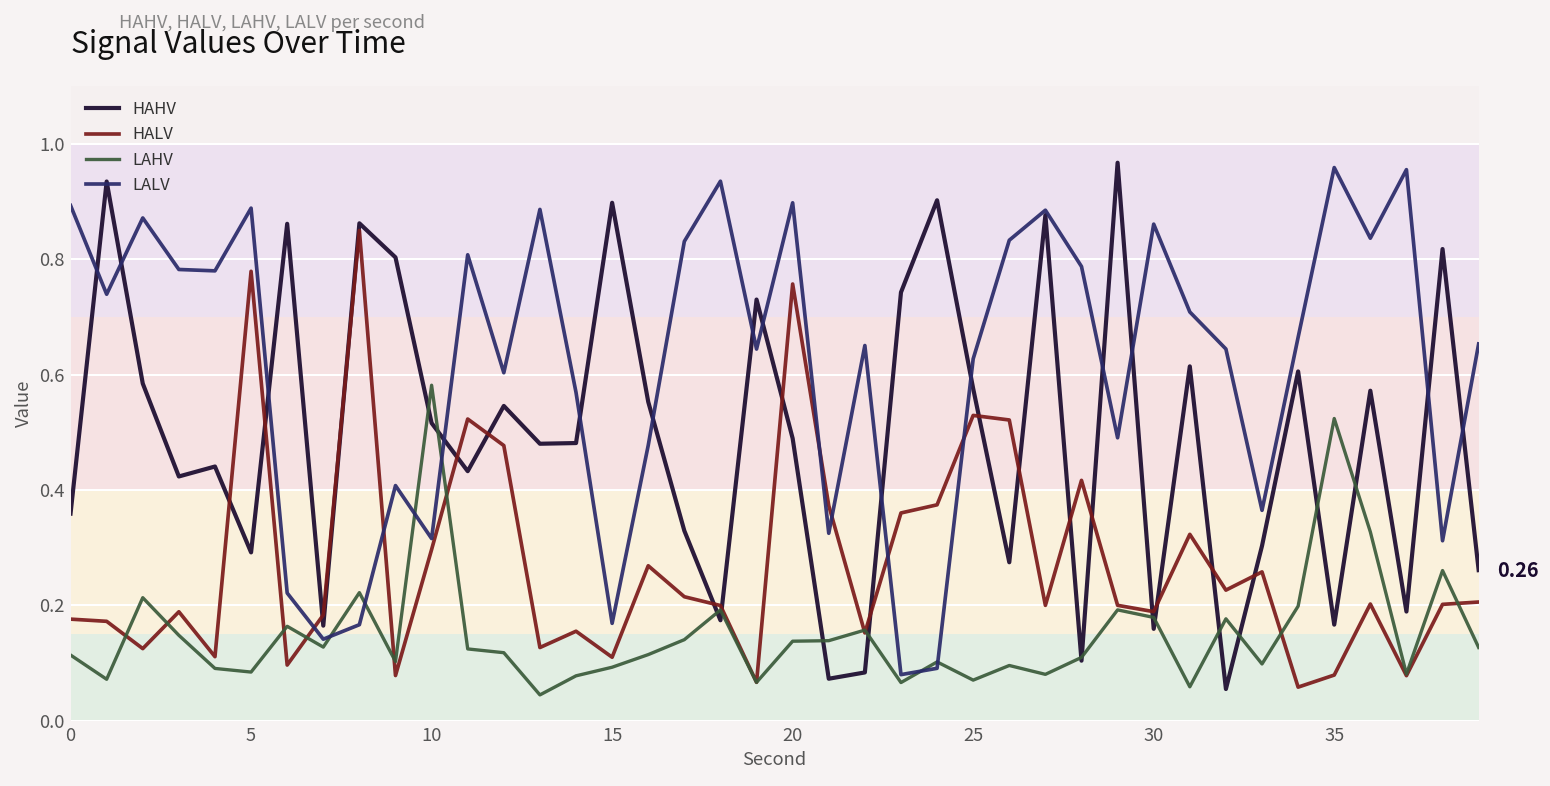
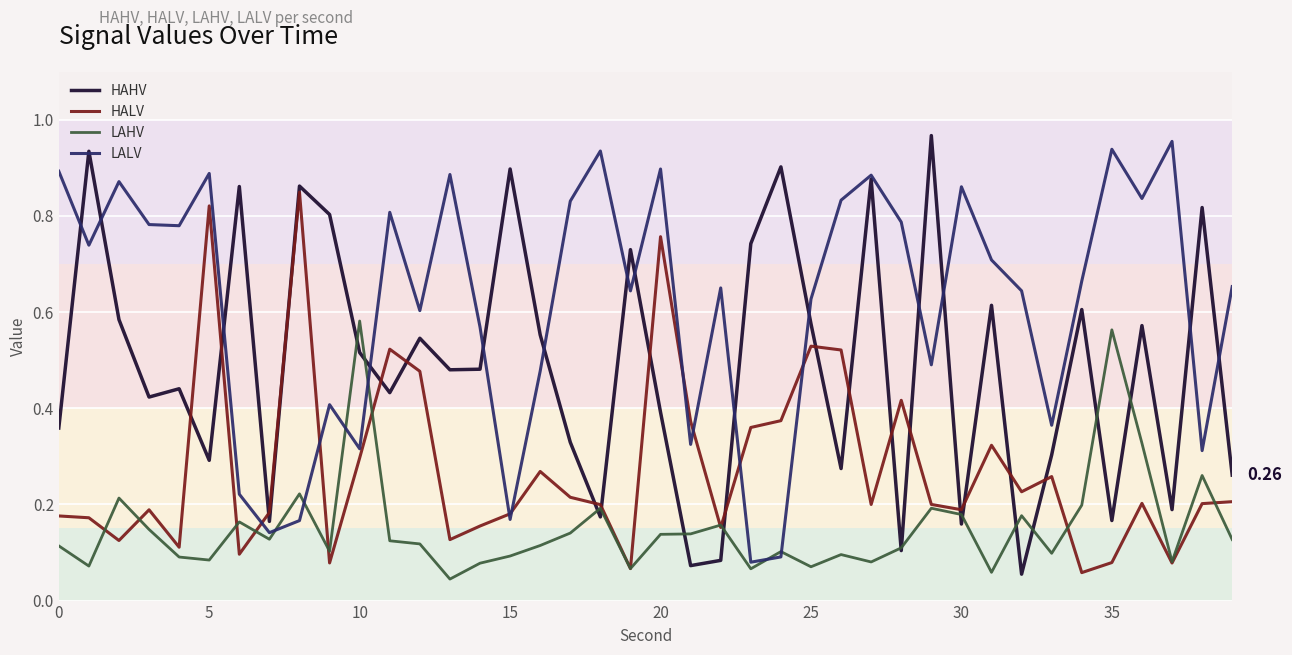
HALV, 5: 0.78 -> 0.82
HALV, 15: 0.11 -> 0.18
HAHV, 20: 0.49 -> 0.39
LAHV, 35: 0.52 -> 0.56
LALV, 35: 0.96 -> 0.94
